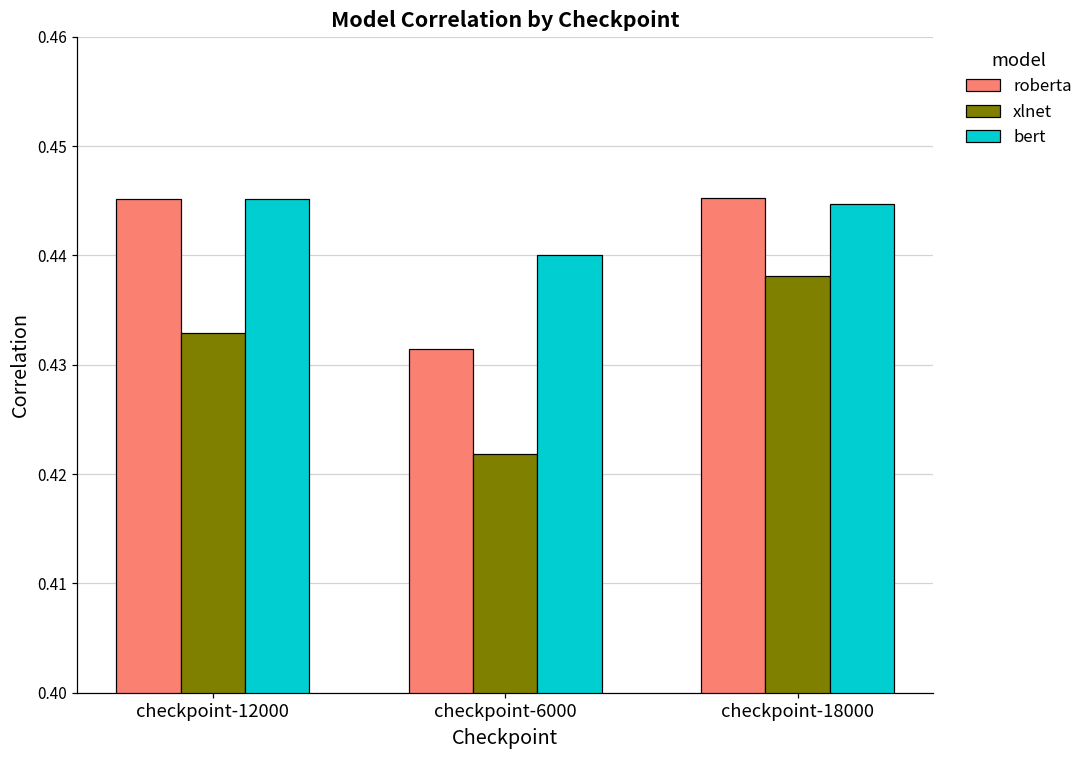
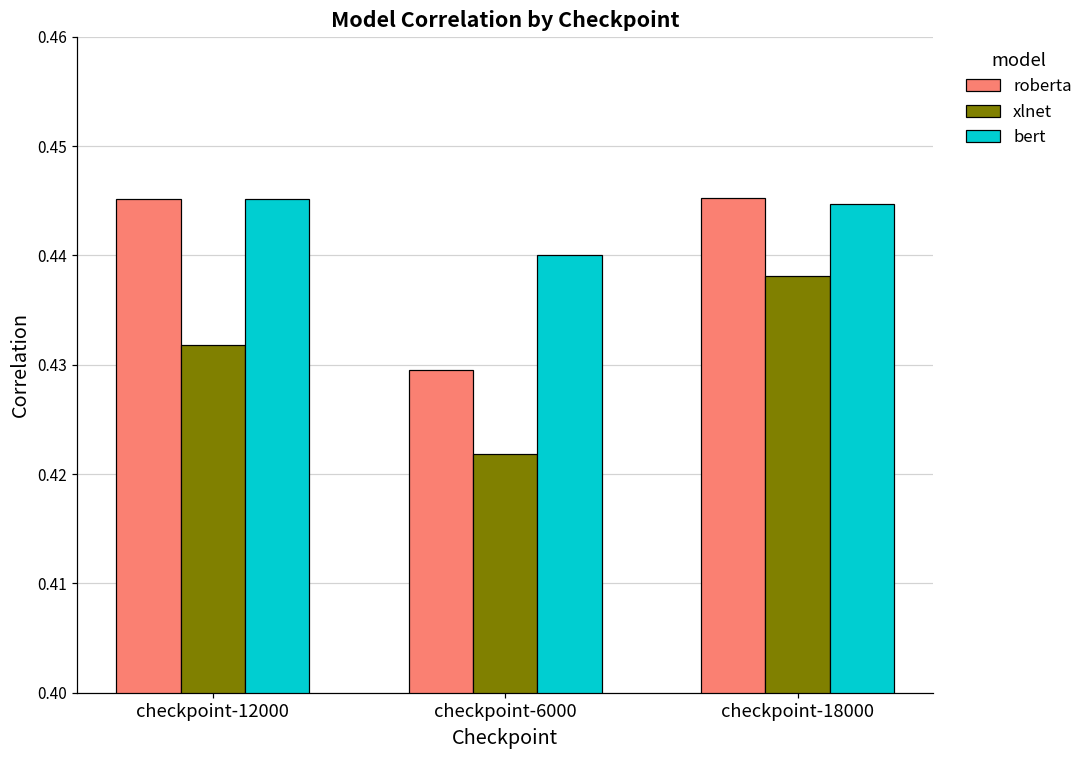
xlnet, checkpoint-12000: 0.433 -> 0.432
roberta, checkpoint-6000: 0.431 -> 0.429
